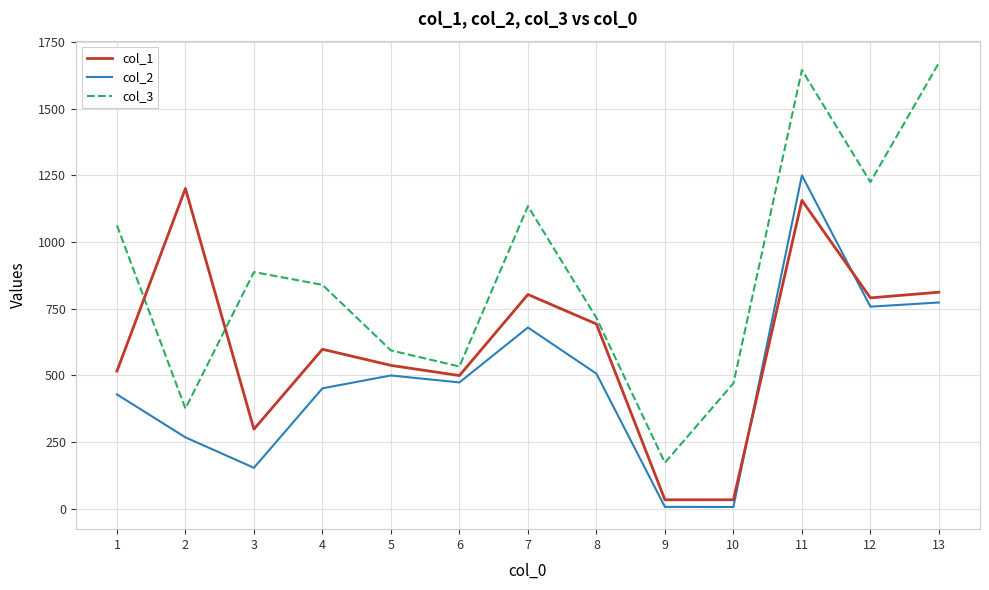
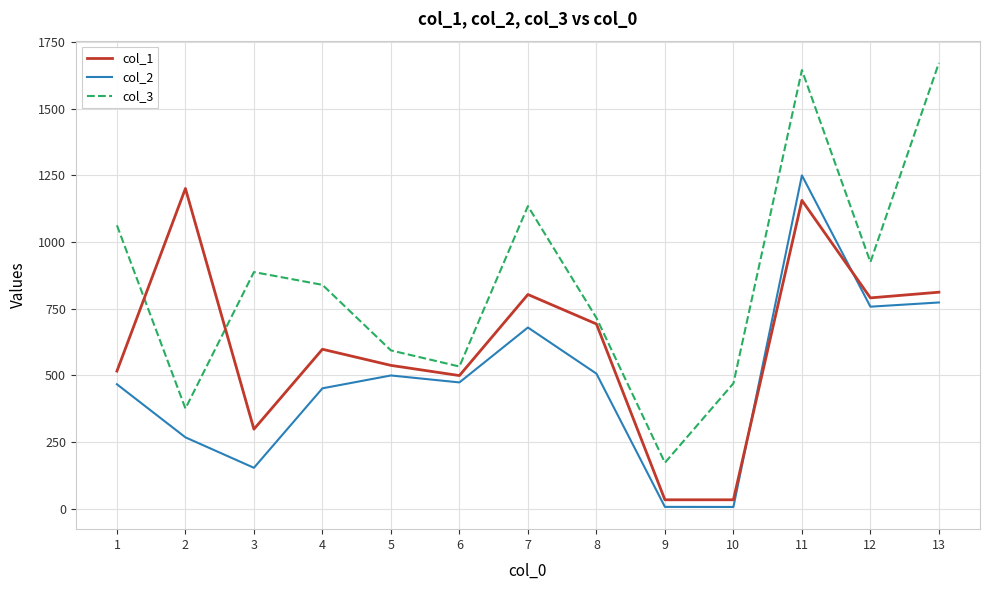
col_2, 1: 430 -> 470
col_3, 12: 1230 -> 930
